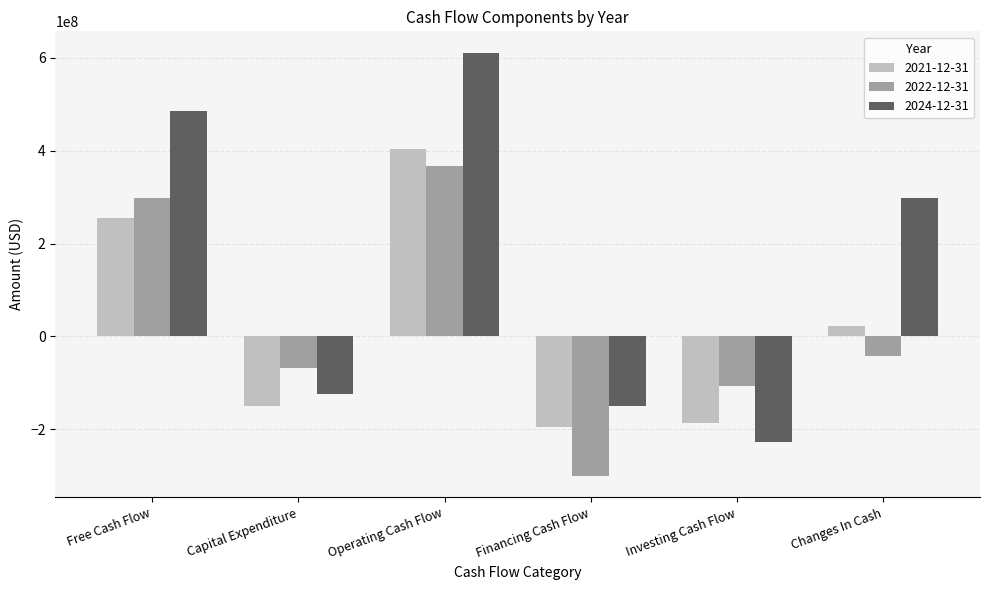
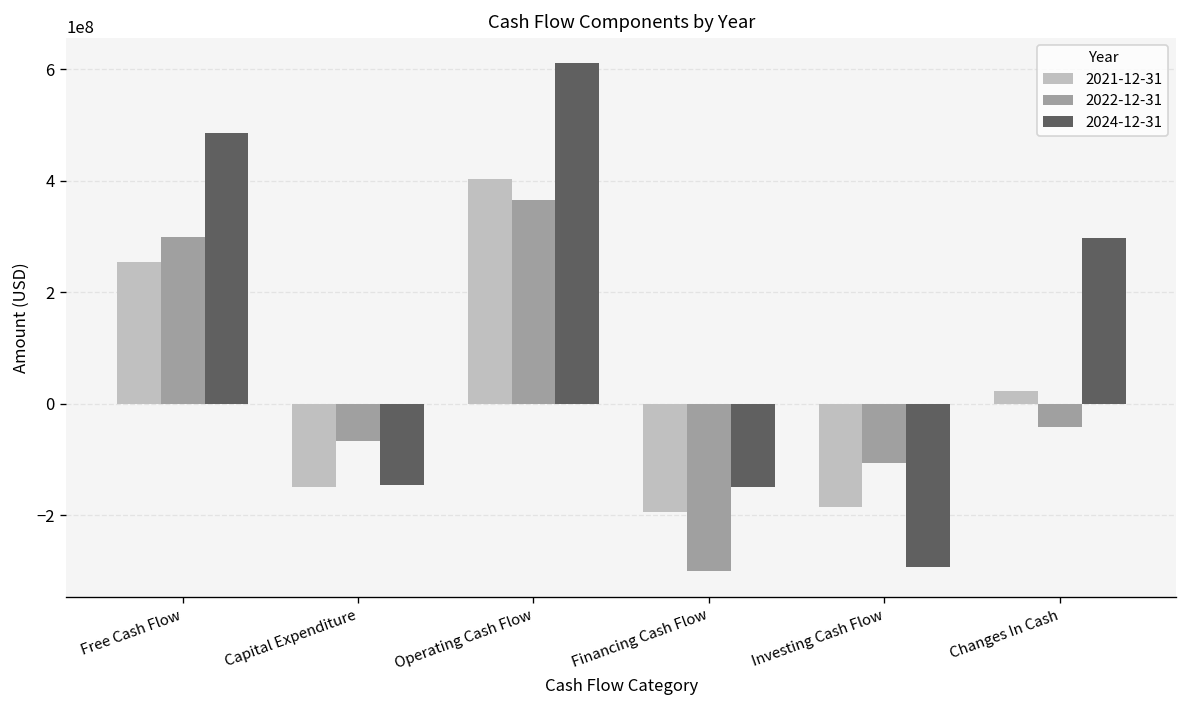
2024-12-31, Capital Expenditure: -120000000 -> -150000000
2024-12-31, Investing Cash Flow: -230000000 -> -290000000
